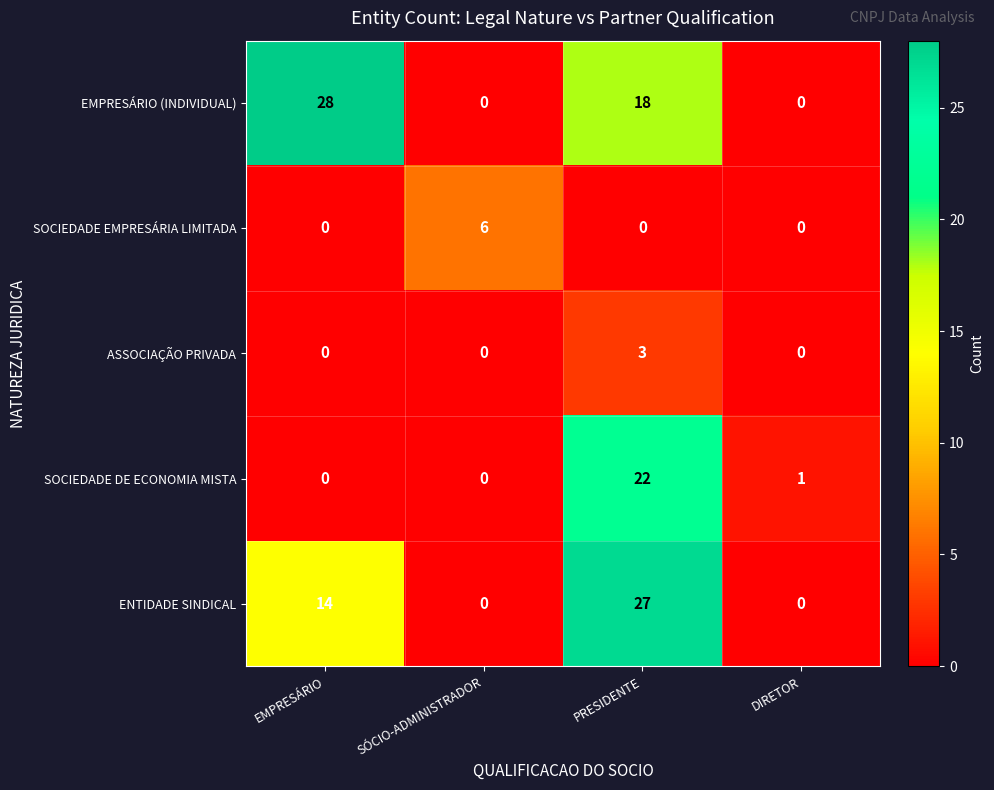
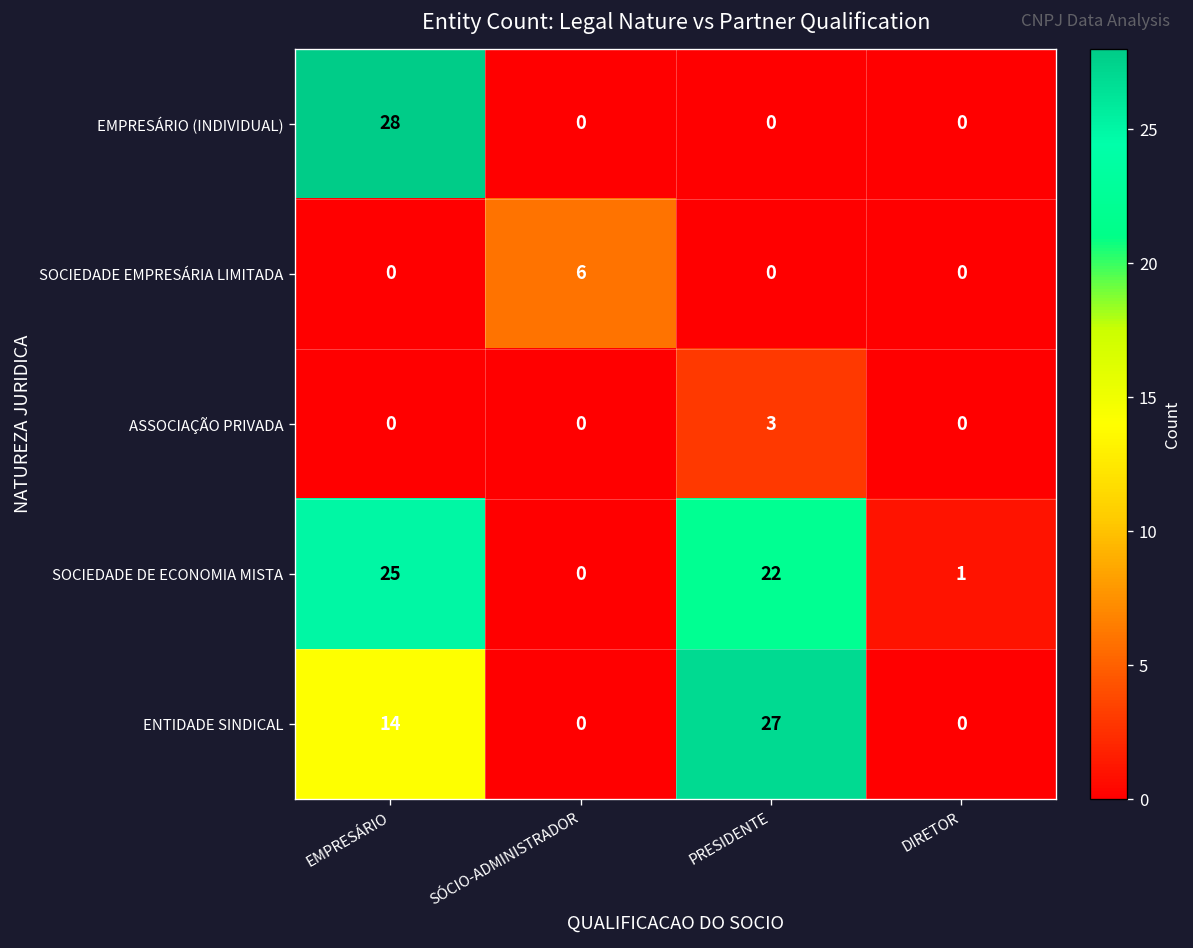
EMPRESÁRIO (INDIVIDUAL), PRESIDENTE: 18 -> 0
SOCIEDADE DE ECONOMIA MISTA, EMPRESÁRIO: 0 -> 25
